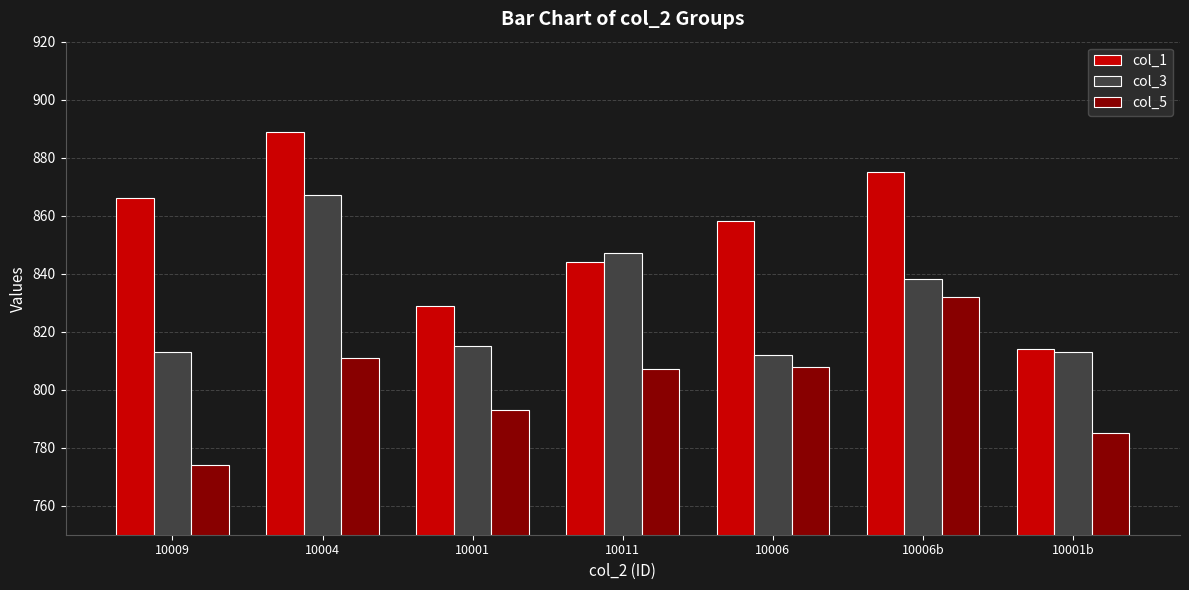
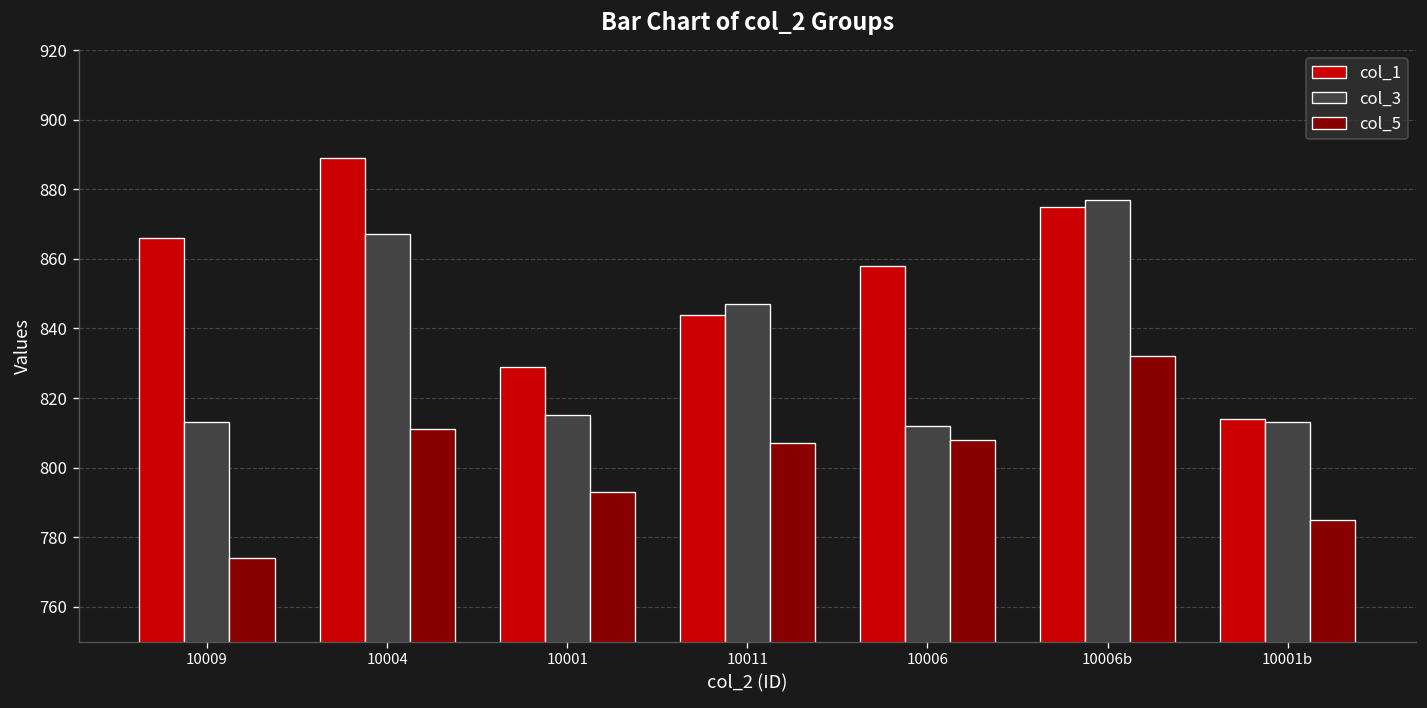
col_3, 10006b: 838 -> 877
